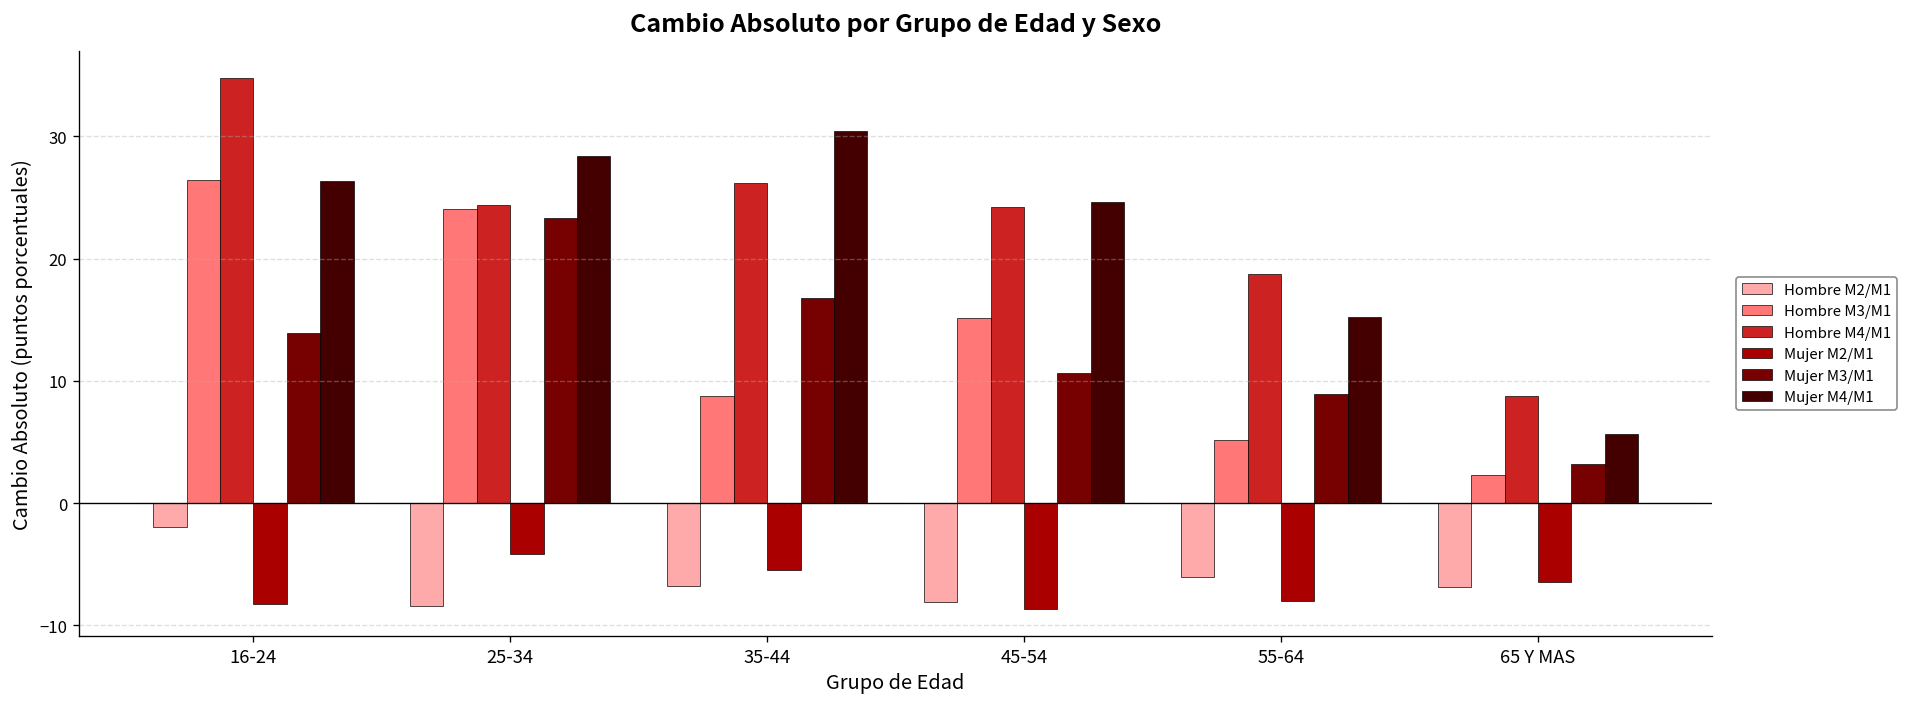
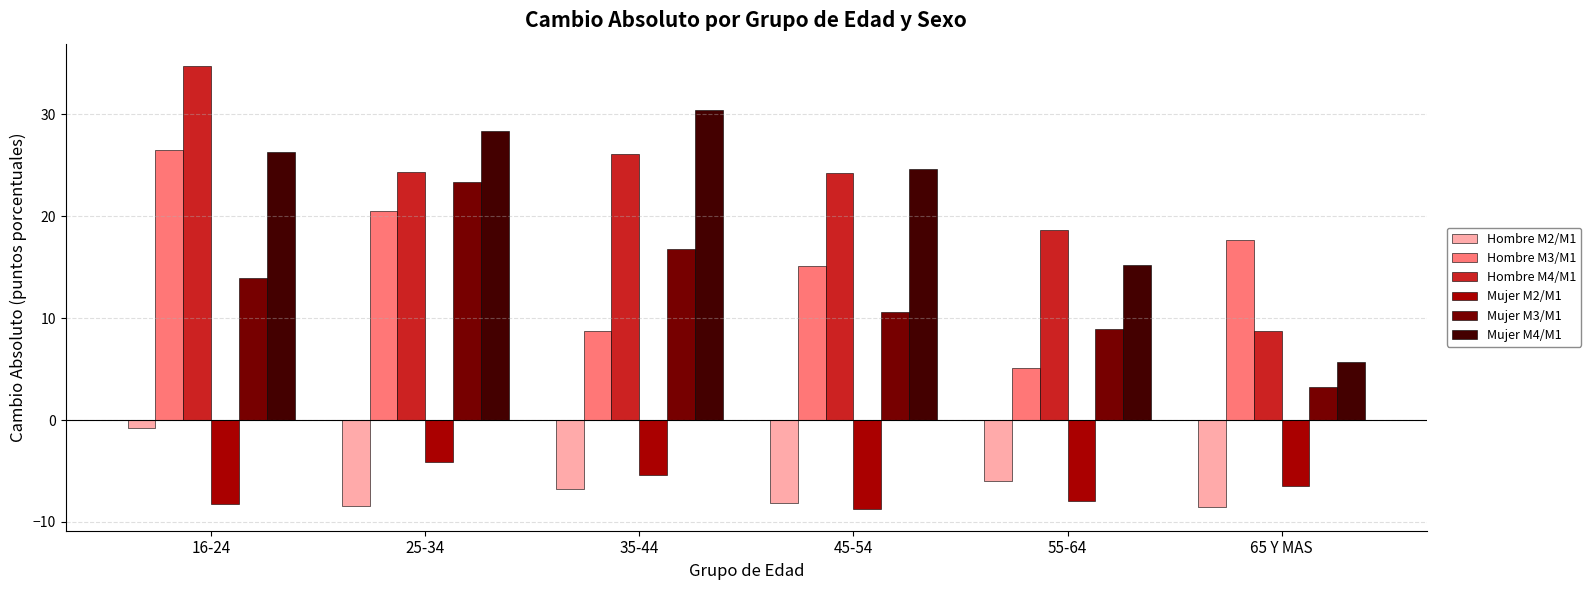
Hombre M2/M1, 16-24: -1.9 -> -0.7
Hombre M3/M1, 25-34: 24.1 -> 20.5
Hombre M2/M1, 65 Y MAS: -6.8 -> -8.6
Hombre M3/M1, 65 Y MAS: 2.3 -> 17.7
